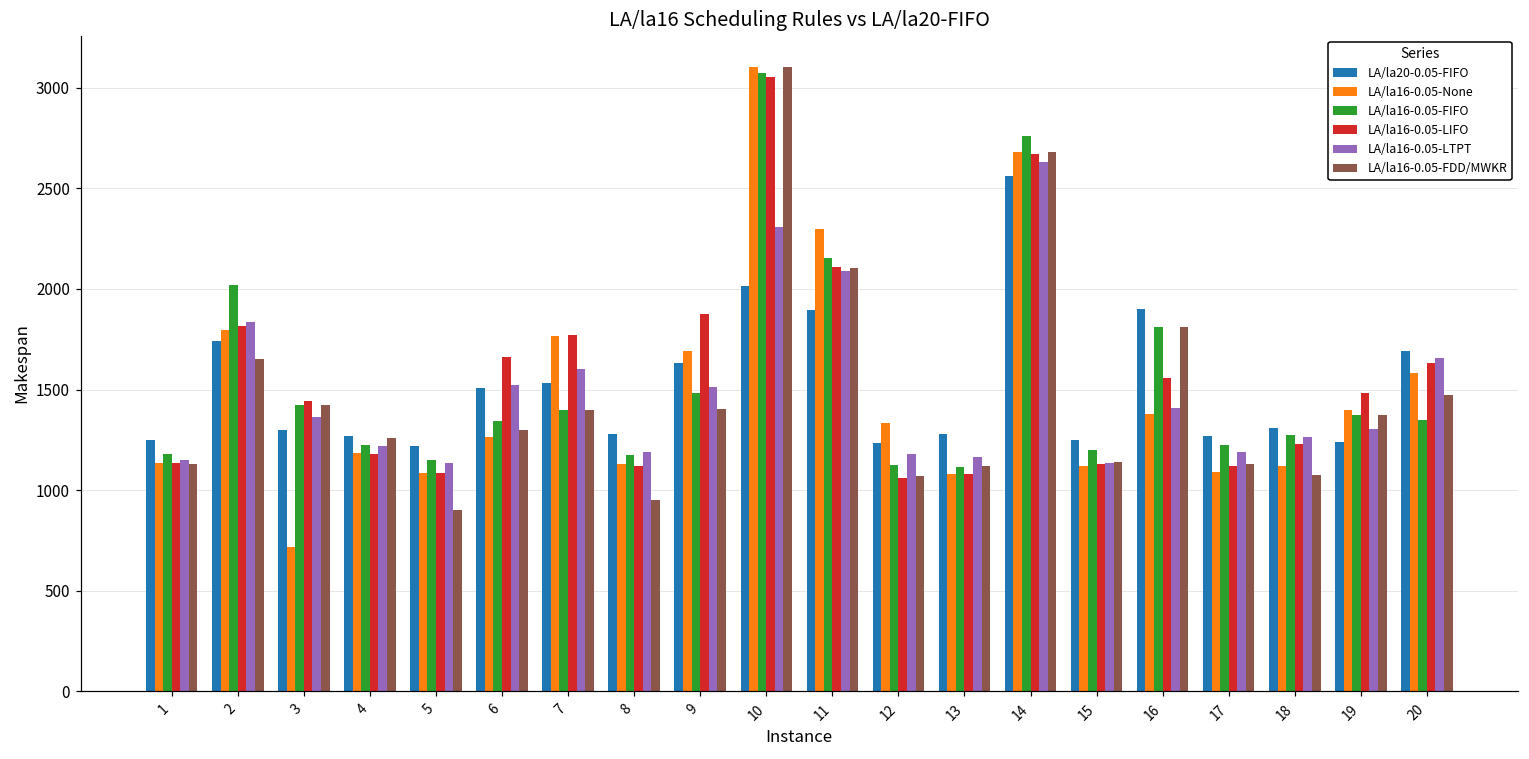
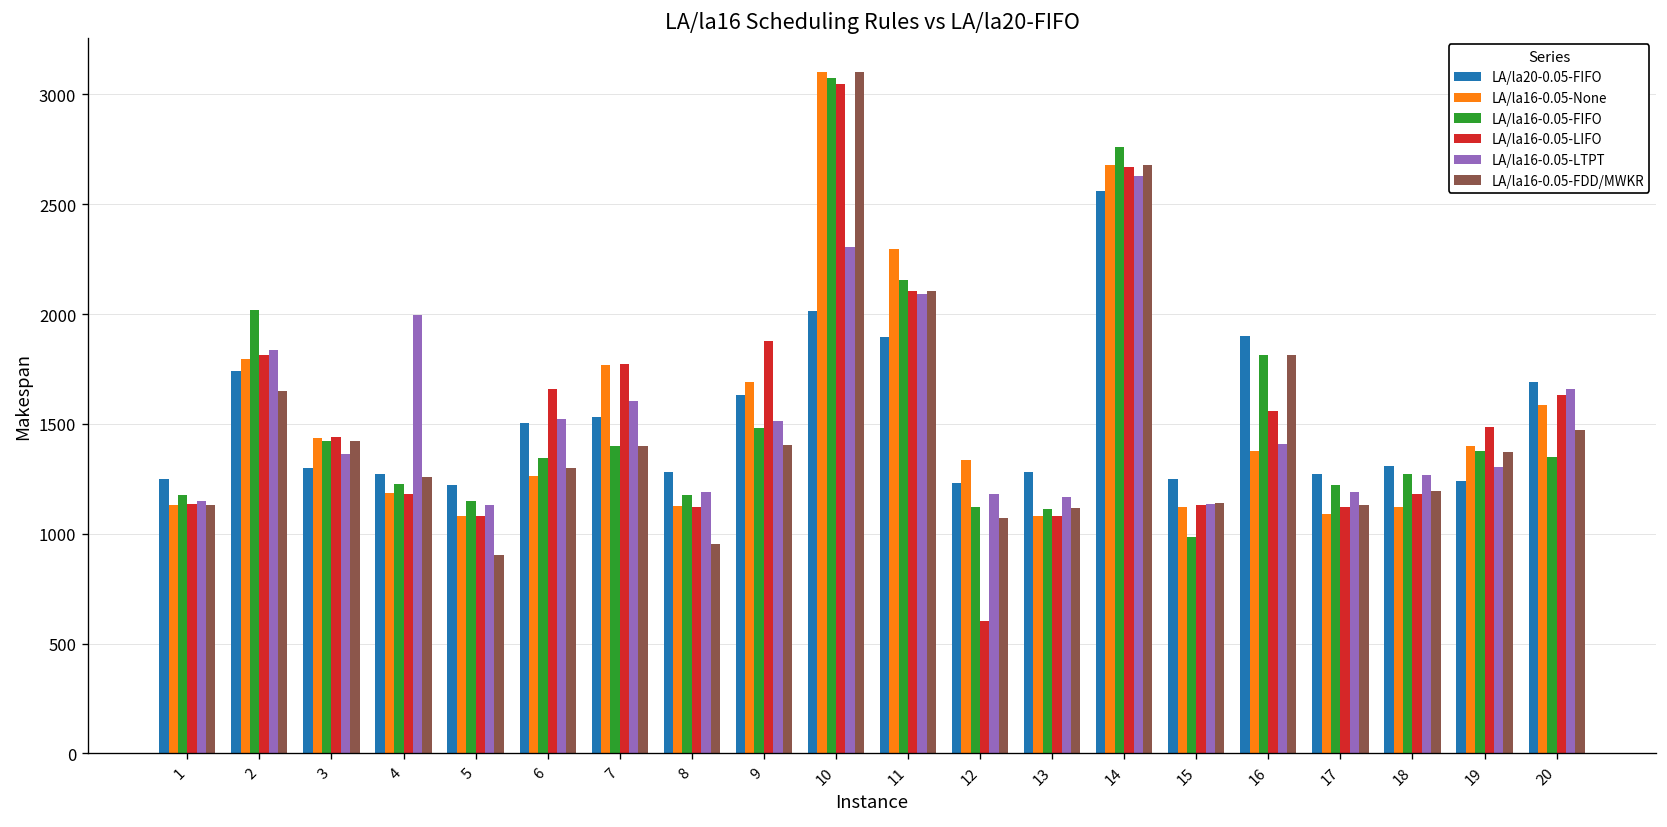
LA/la16-0.05-None, 3: 720 -> 1440
LA/la16-0.05-LTPT, 4: 1220 -> 2000
LA/la16-0.05-LIFO, 12: 1060 -> 600
LA/la16-0.05-FIFO, 15: 1200 -> 990
LA/la16-0.05-LIFO, 18: 1230 -> 1180
LA/la16-0.05-FDD/MWKR, 18: 1070 -> 1200
